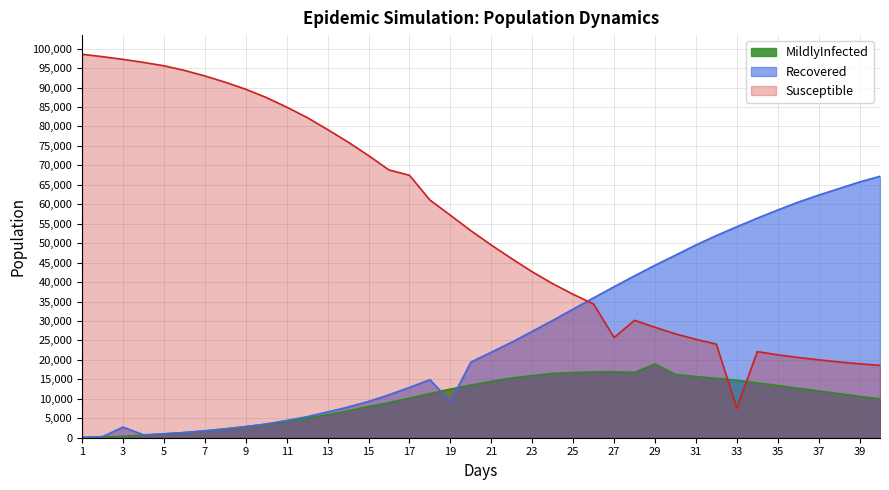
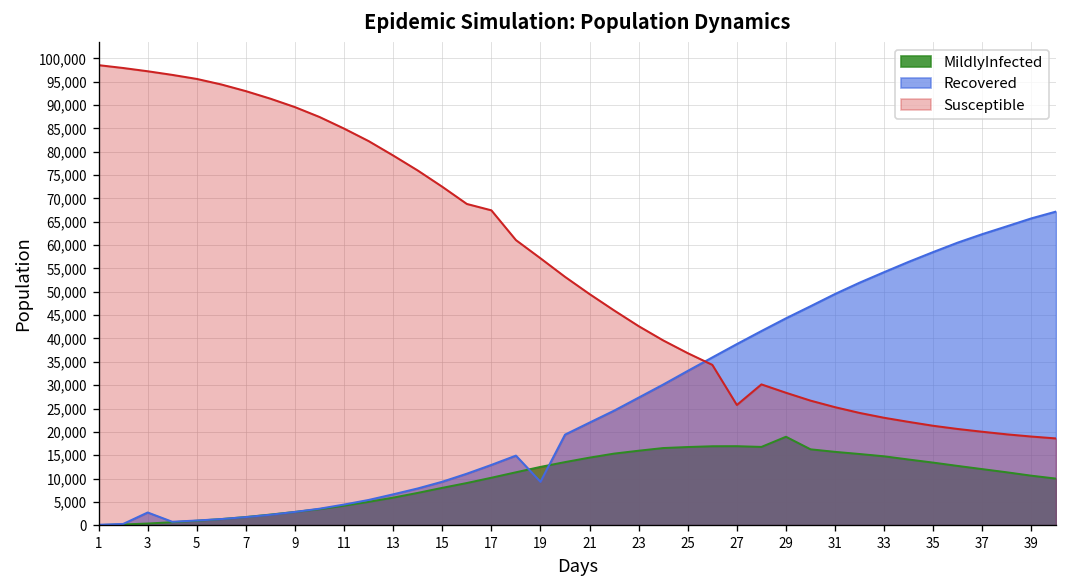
Susceptible, 33: 8,000 -> 23,000
